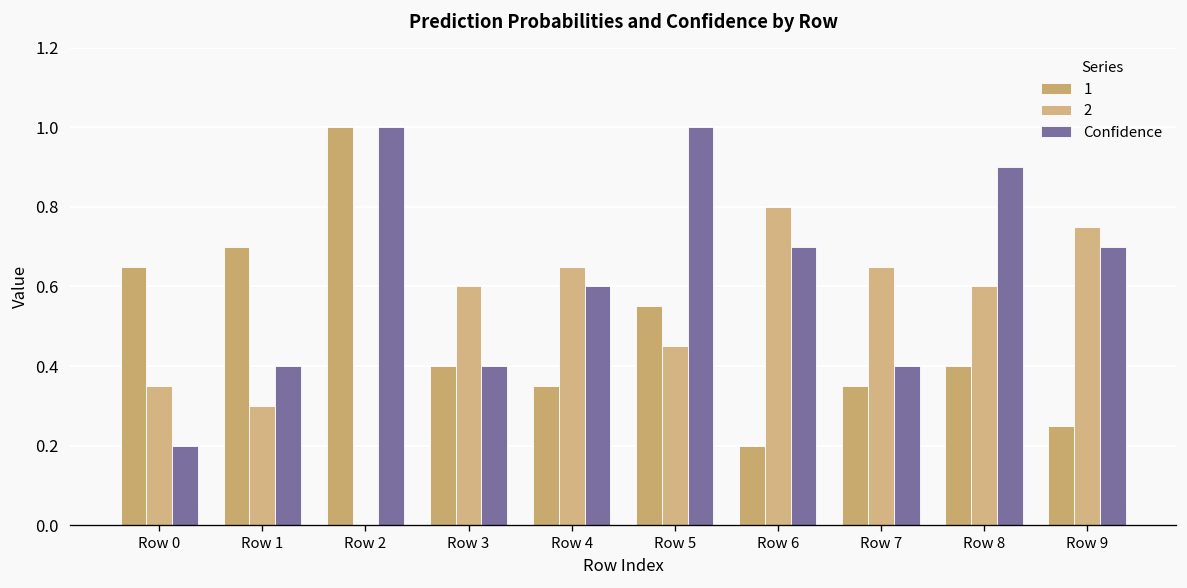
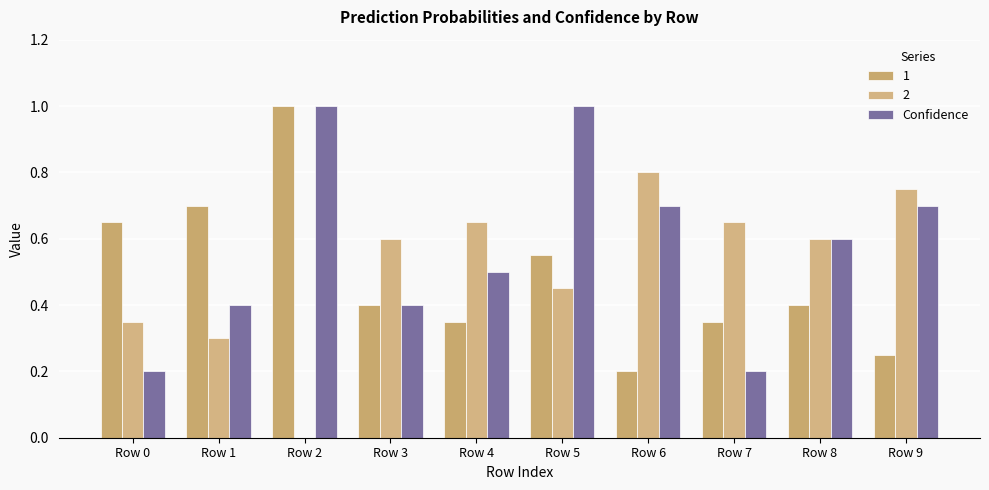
Confidence, Row 4: 0.6 -> 0.5
Confidence, Row 7: 0.4 -> 0.2
Confidence, Row 8: 0.9 -> 0.6
